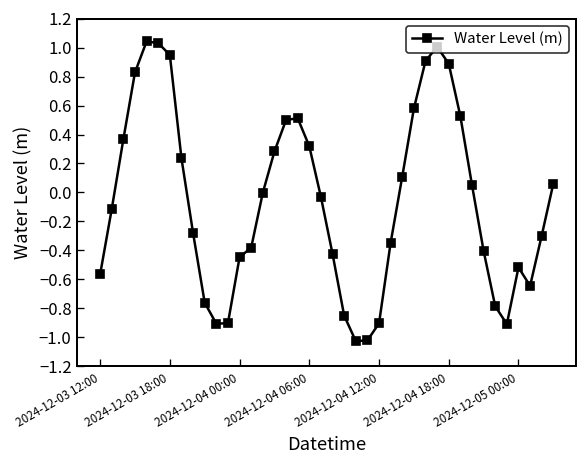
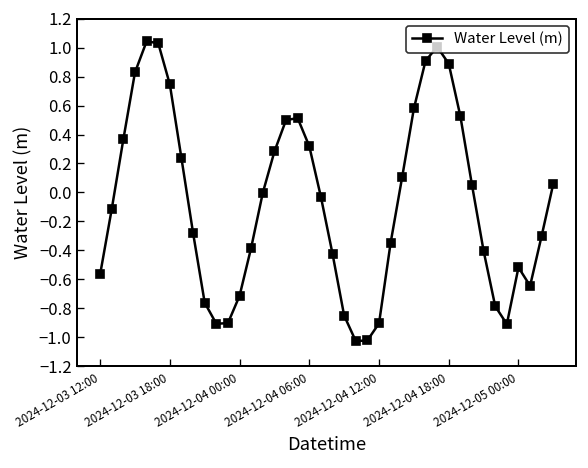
2024-12-03 18:00: 0.95 -> 0.75
2024-12-04 00:00: -0.45 -> -0.71
